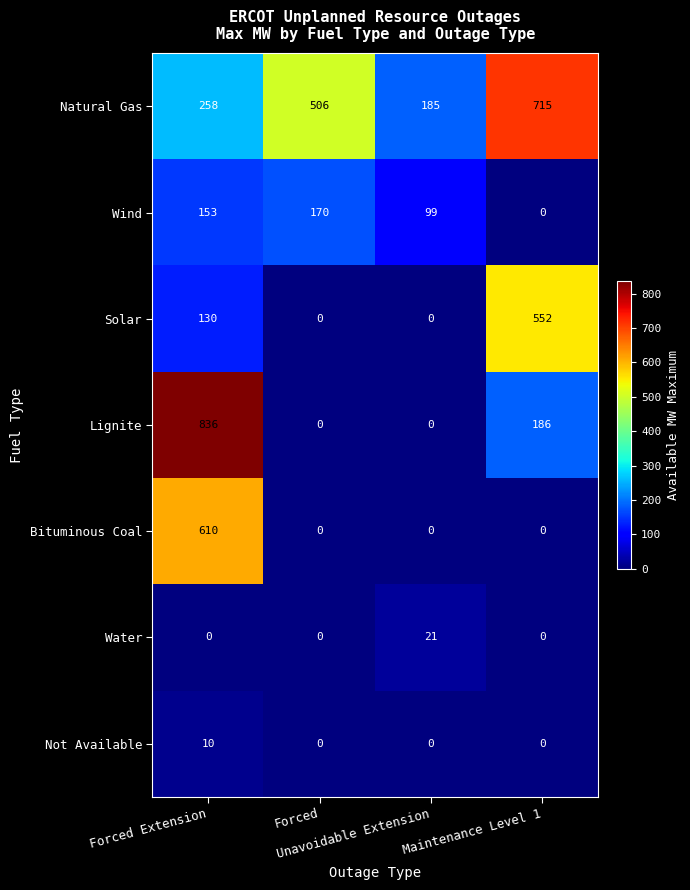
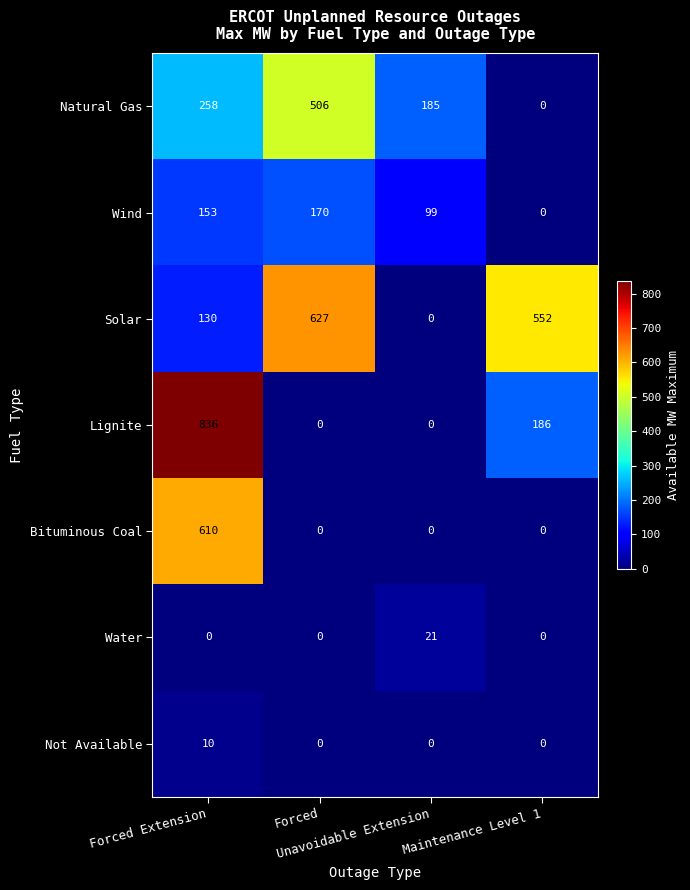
Natural Gas, Maintenance Level 1: 715 -> 0
Solar, Forced: 0 -> 627
